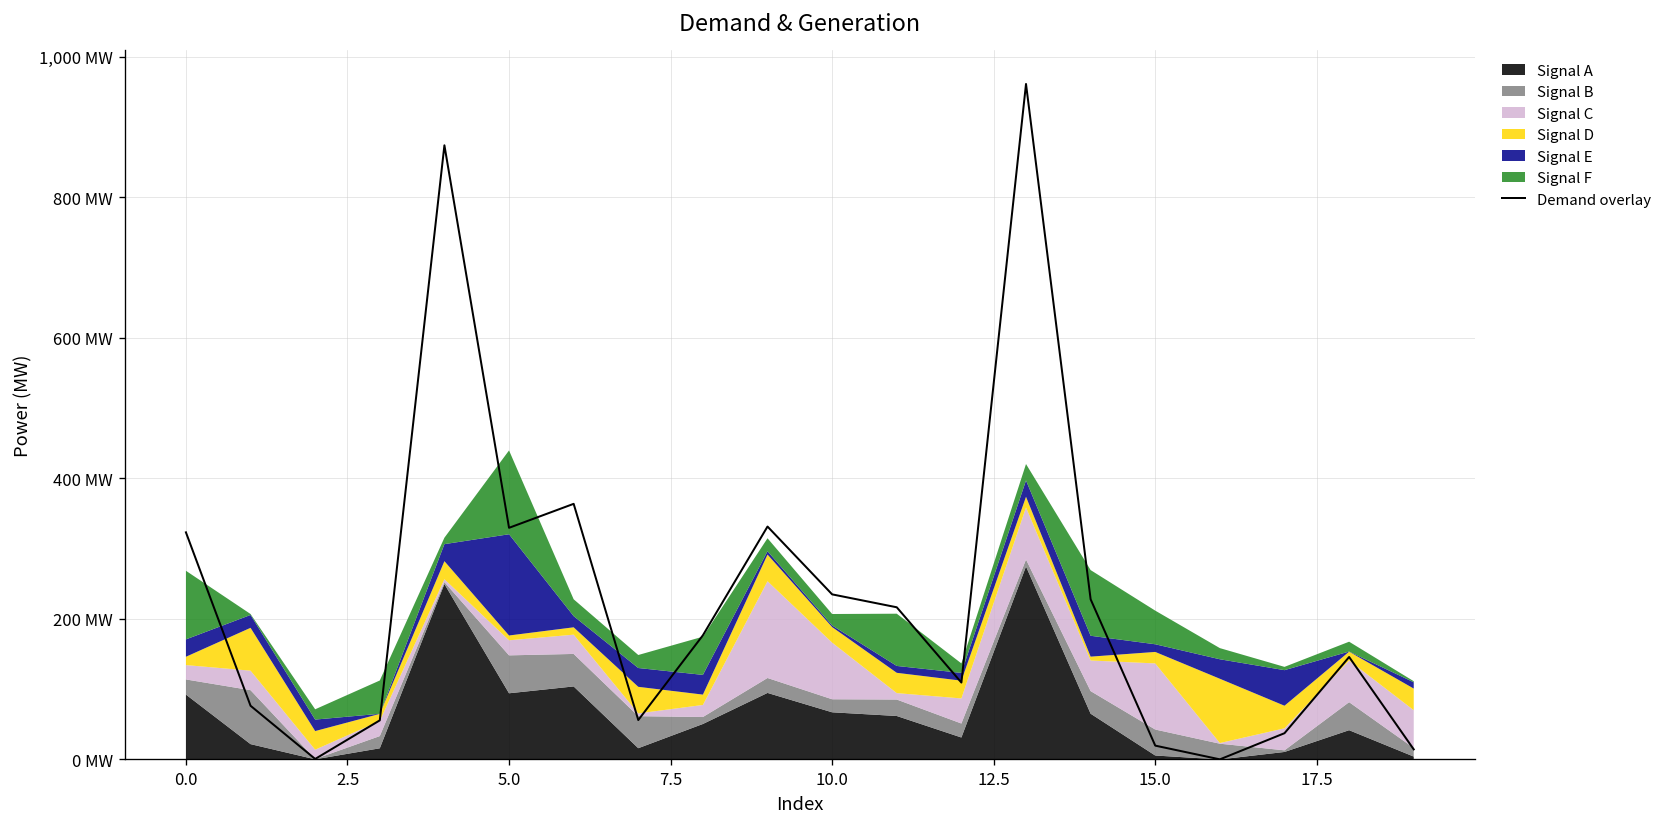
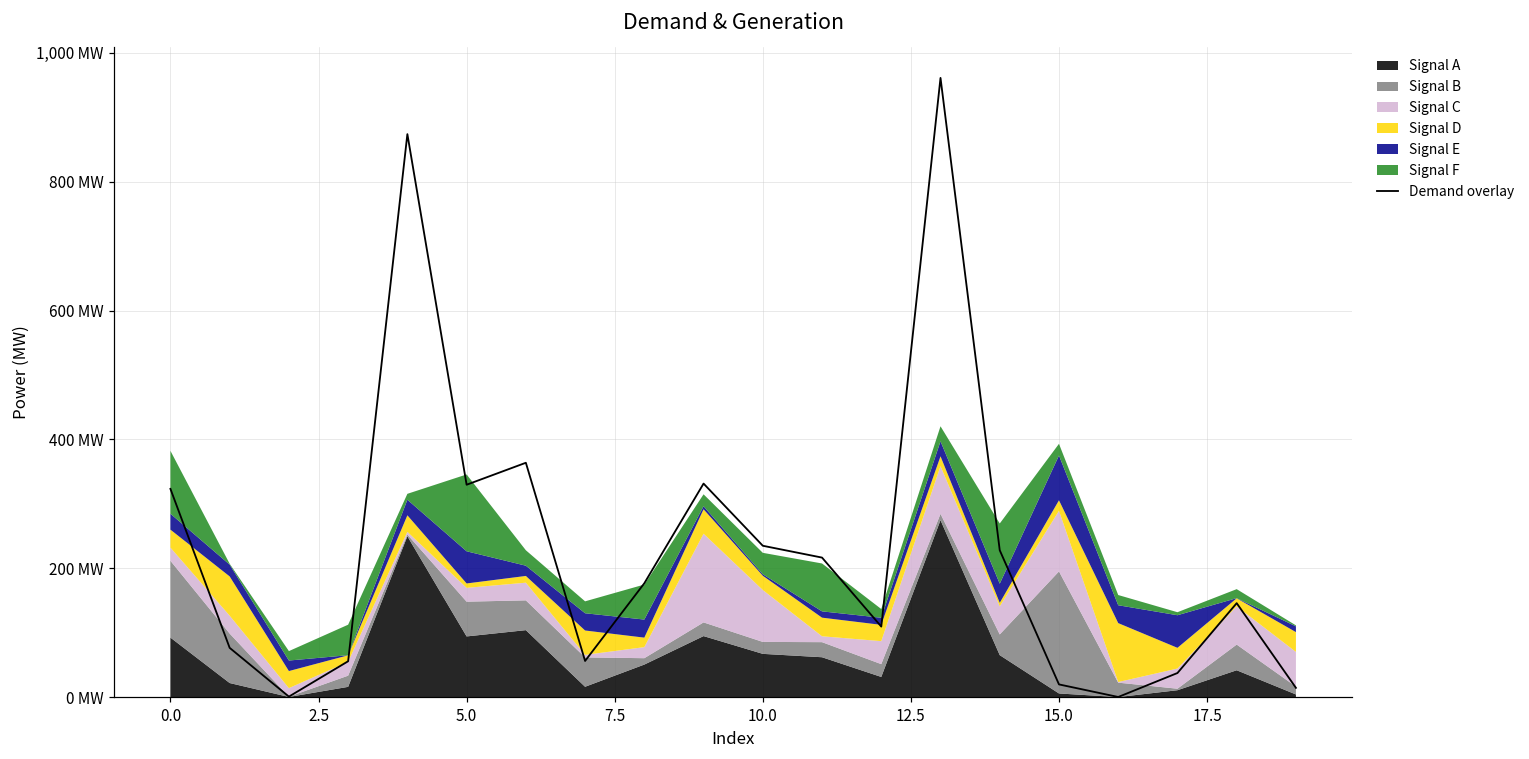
Signal B, 0.0: 20 MW -> 120 MW
Signal D, 0.0: 10 MW -> 30 MW
Signal E, 5.0: 140 MW -> 50 MW
Signal F, 10.0: 20 MW -> 30 MW
Signal B, 15.0: 40 MW -> 190 MW
Signal E, 15.0: 10 MW -> 70 MW
Signal F, 15.0: 50 MW -> 20 MW
